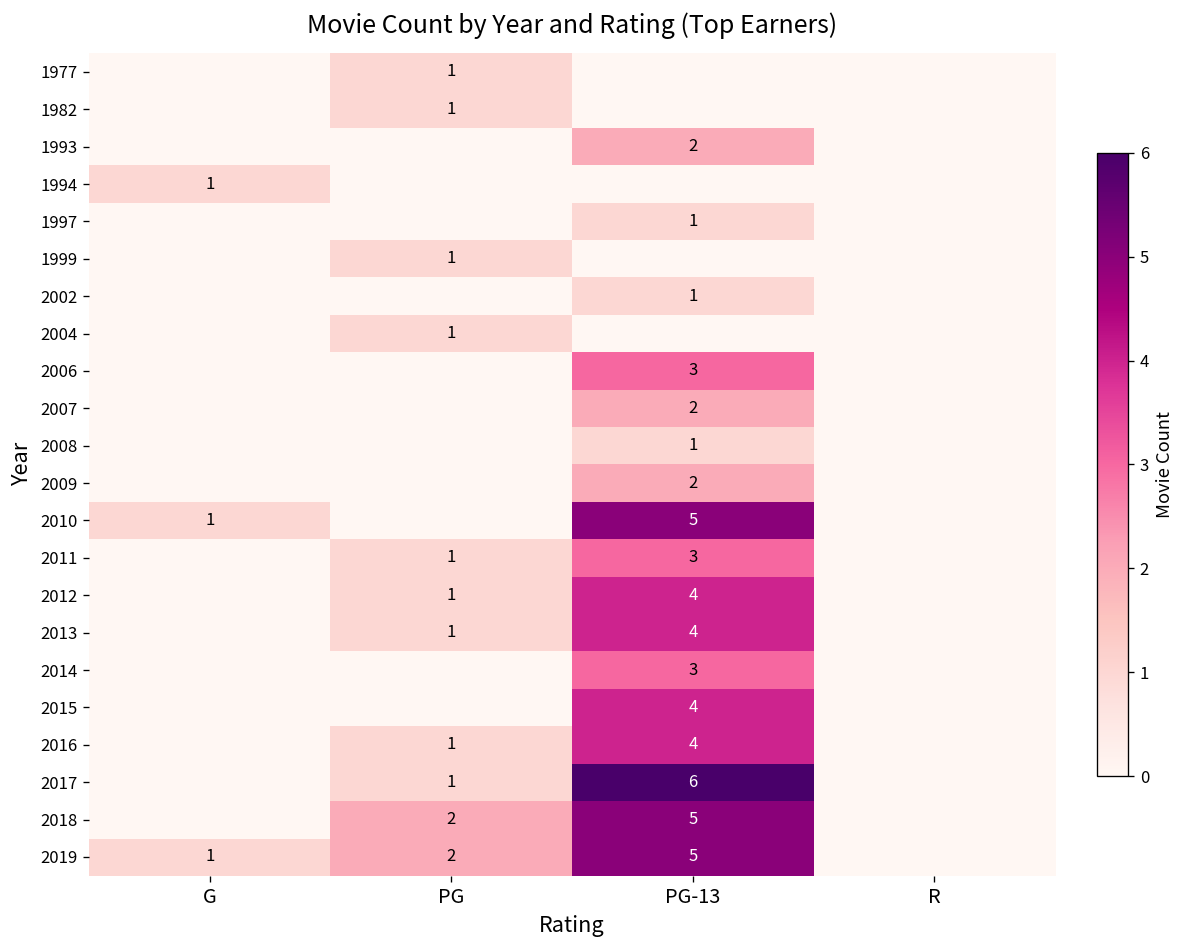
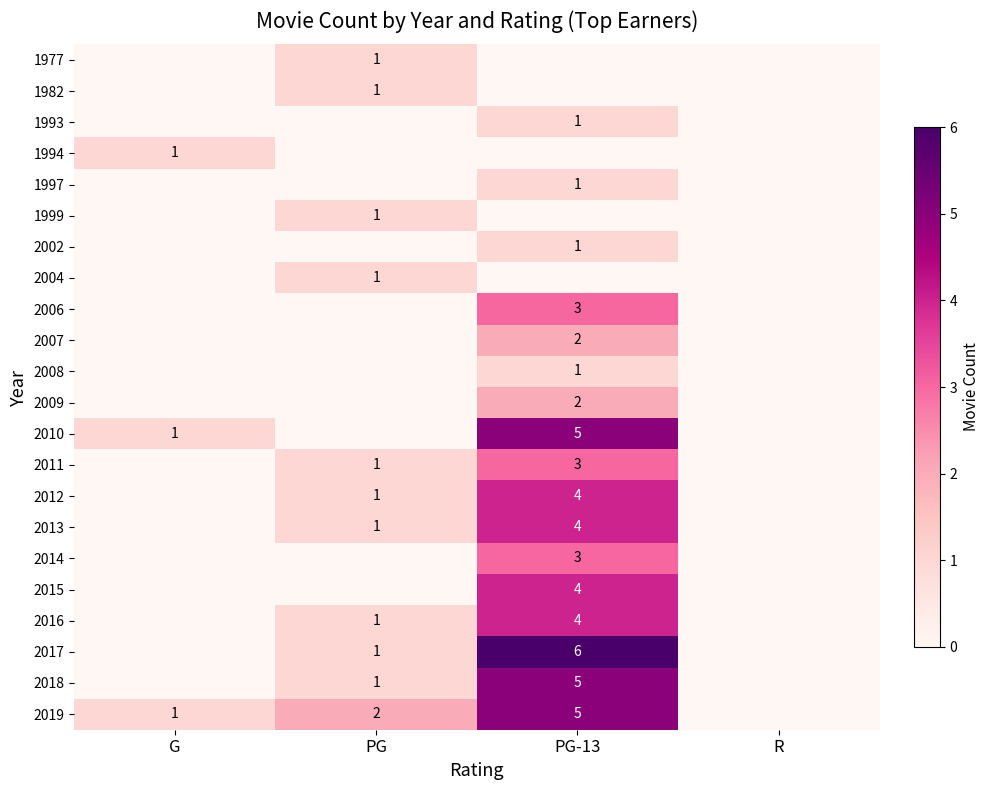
1993, PG-13: 2 -> 1
2018, PG: 2 -> 1
